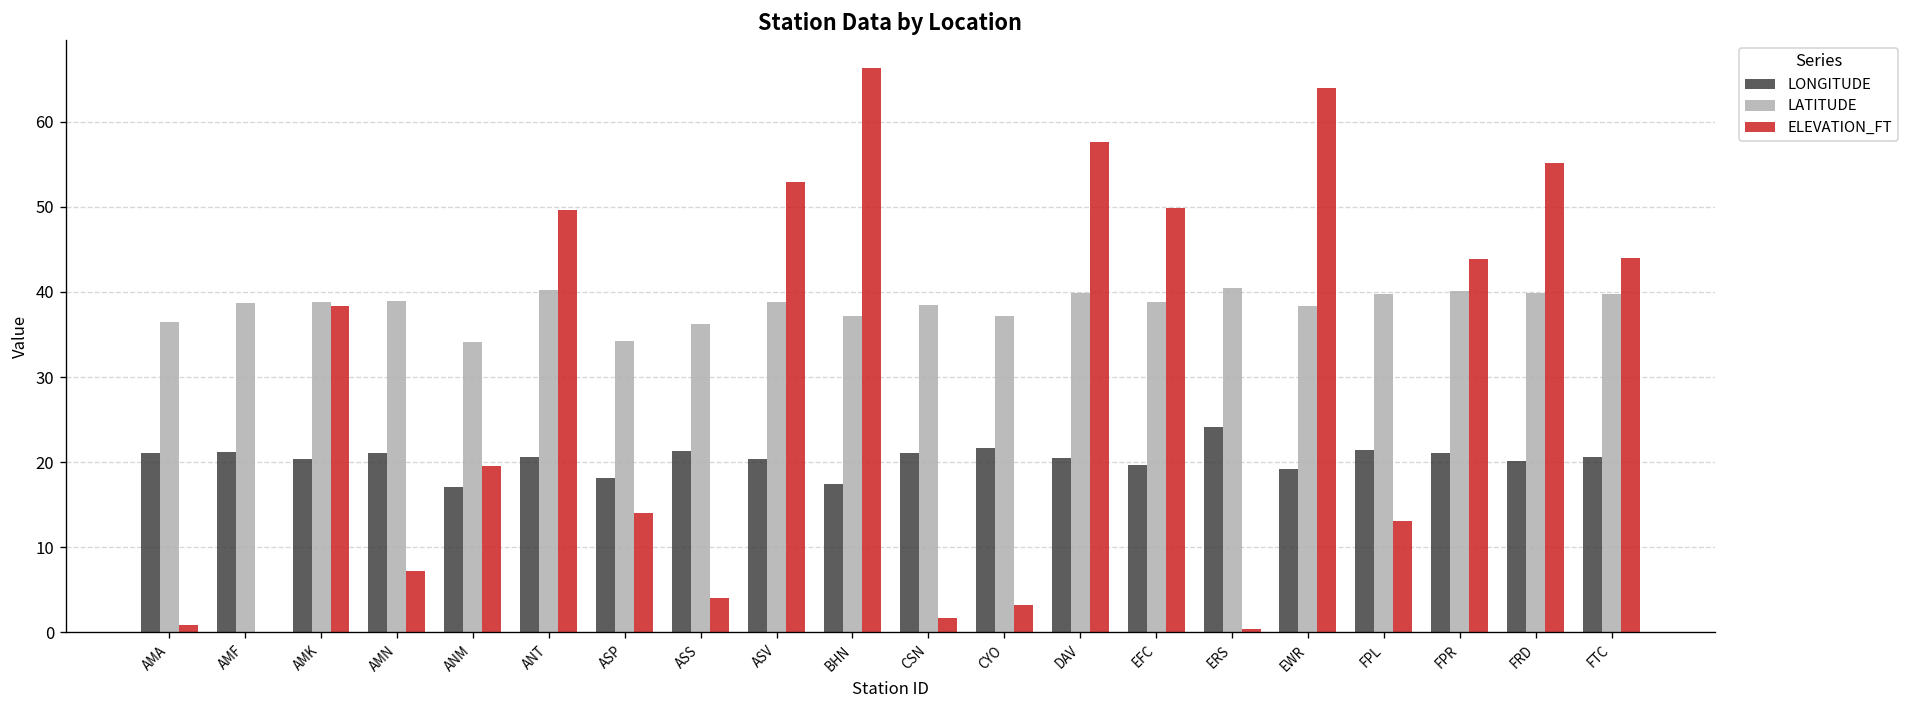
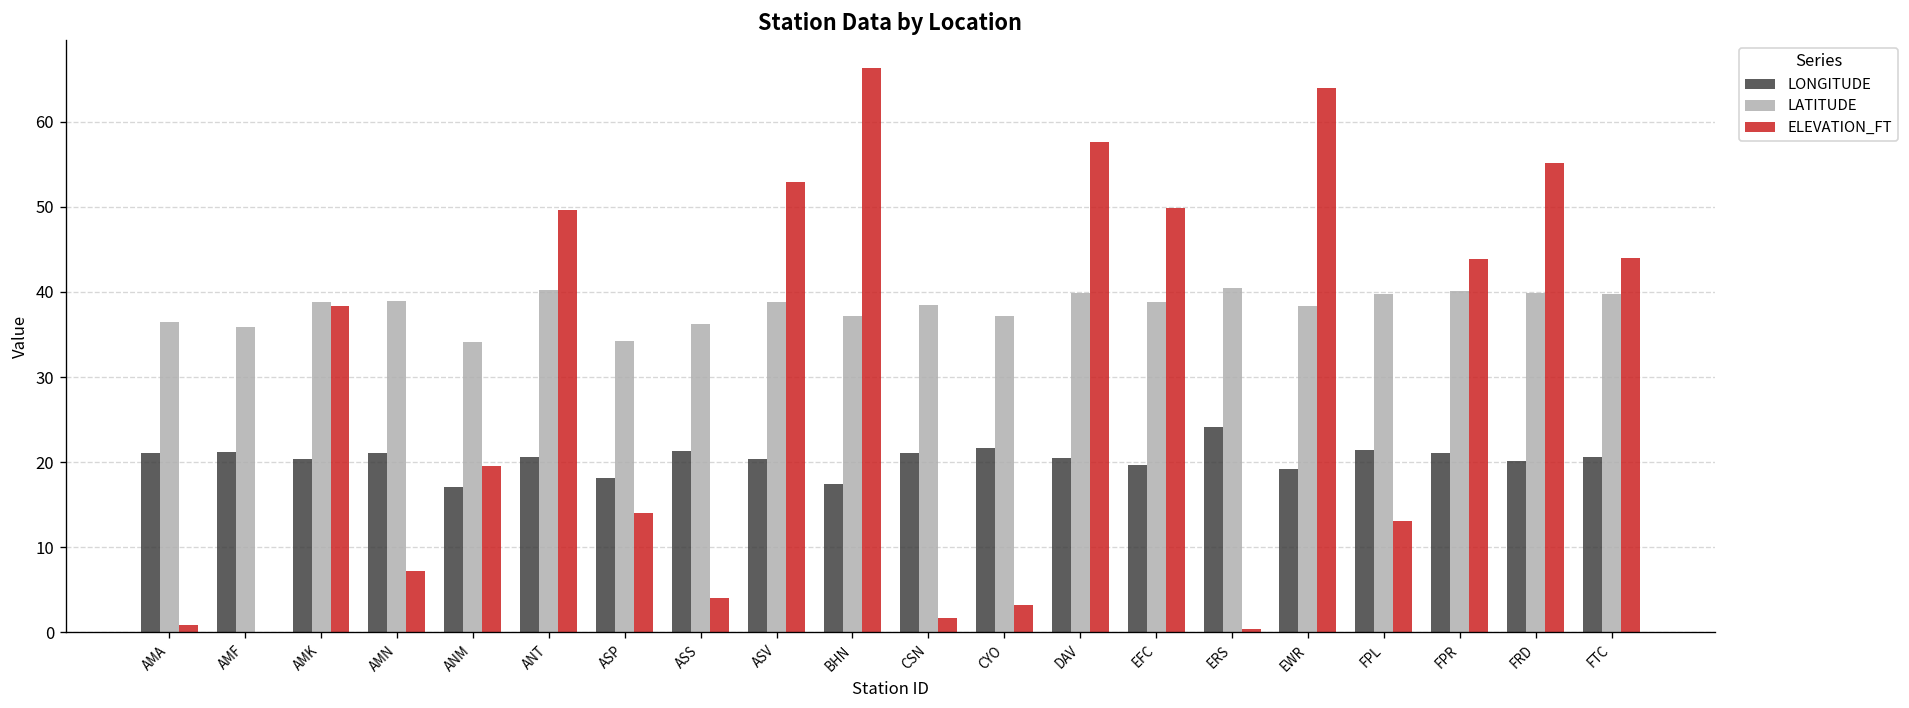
LATITUDE, AMF: 39 -> 36
